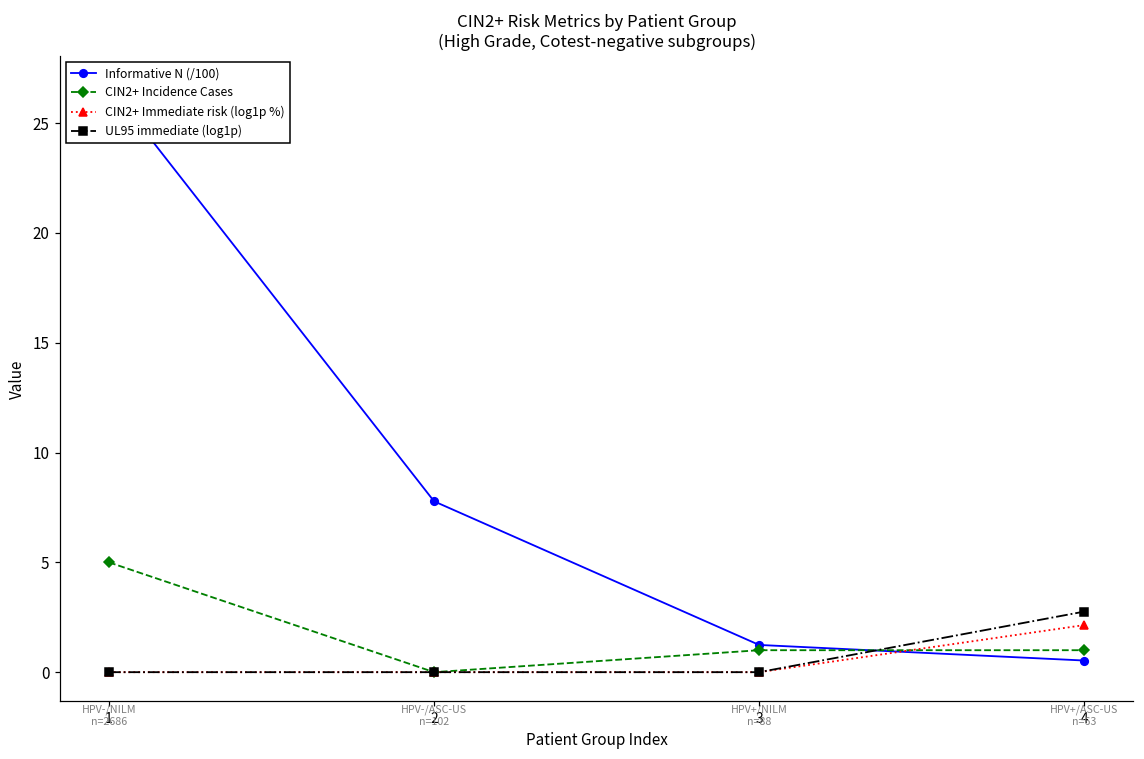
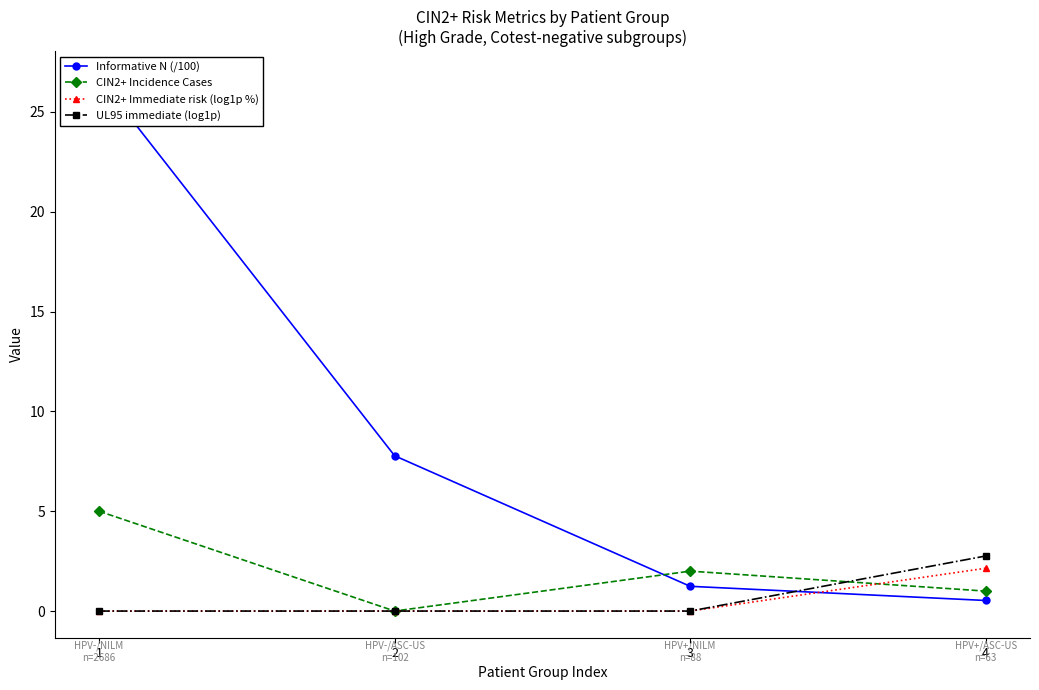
CIN2+ Incidence Cases, 3: 1 -> 2
